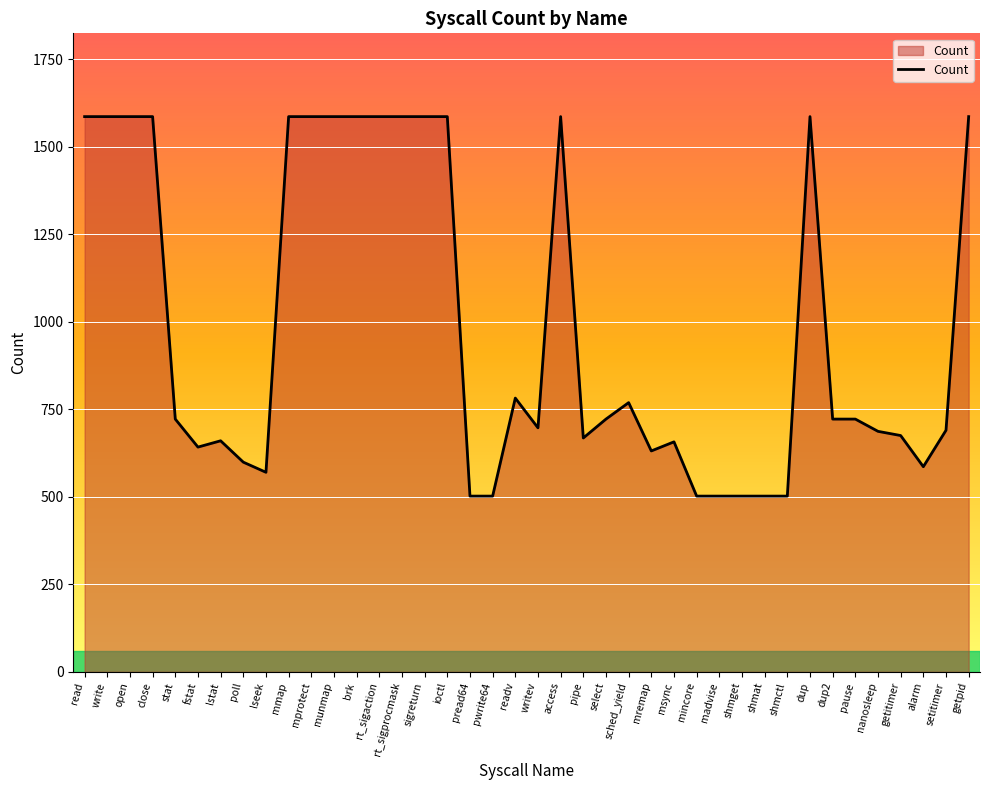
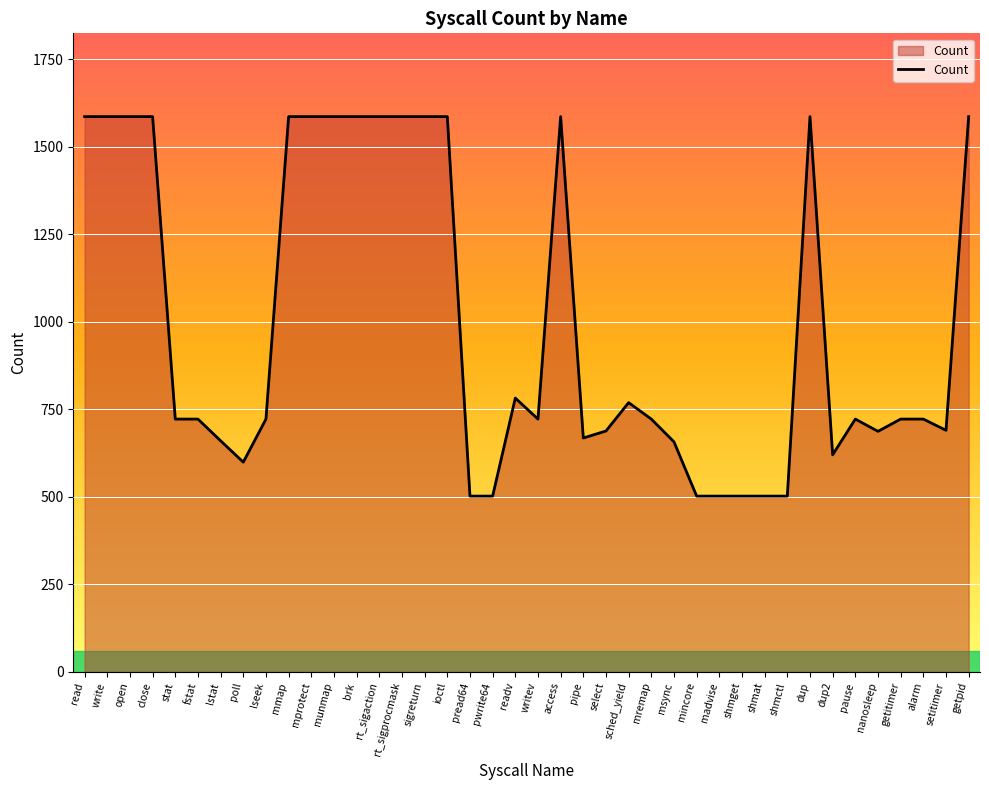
fstat: 640 -> 720
lseek: 570 -> 720
writev: 700 -> 720
select: 720 -> 690
mremap: 630 -> 720
dup2: 720 -> 620
getitimer: 680 -> 720
alarm: 590 -> 720
